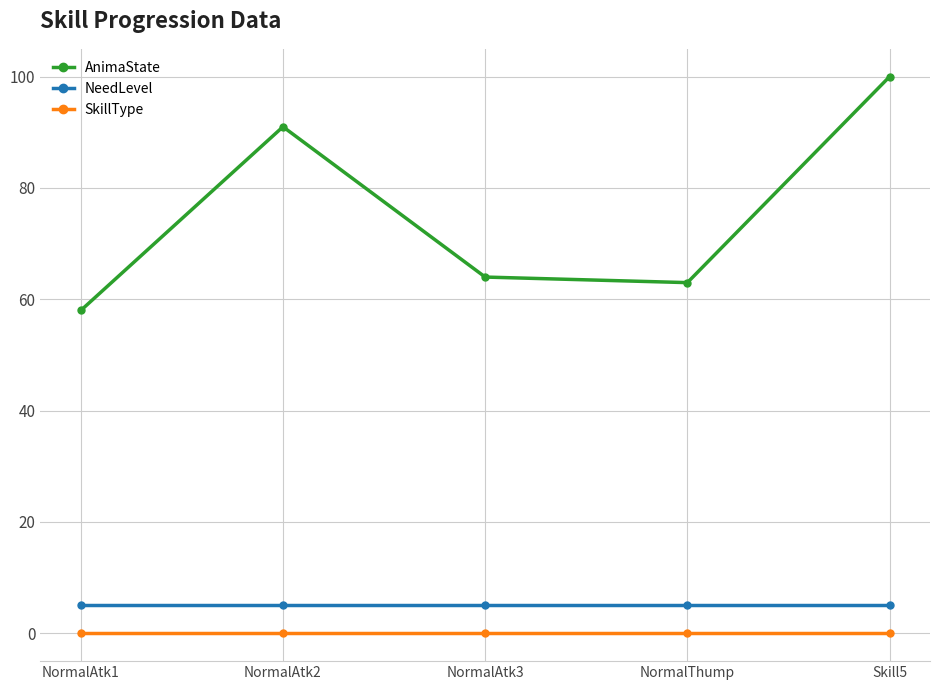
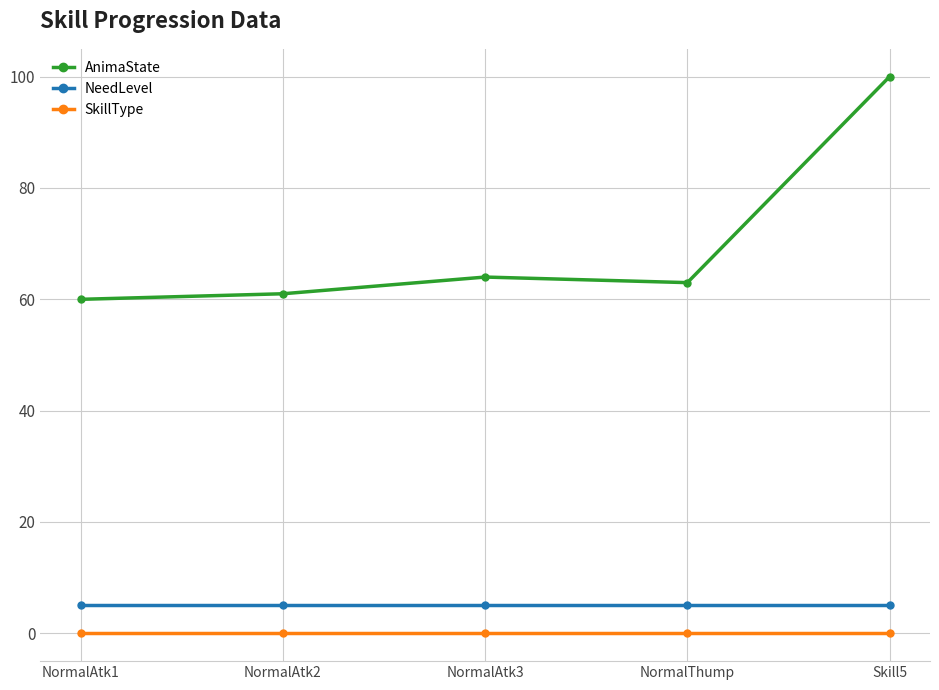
AnimaState, NormalAtk1: 58 -> 60
AnimaState, NormalAtk2: 91 -> 61
